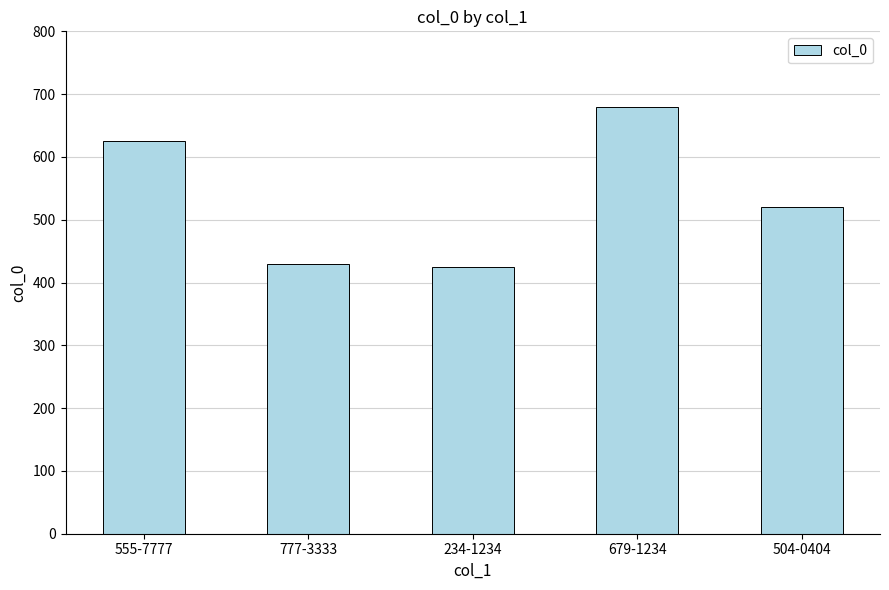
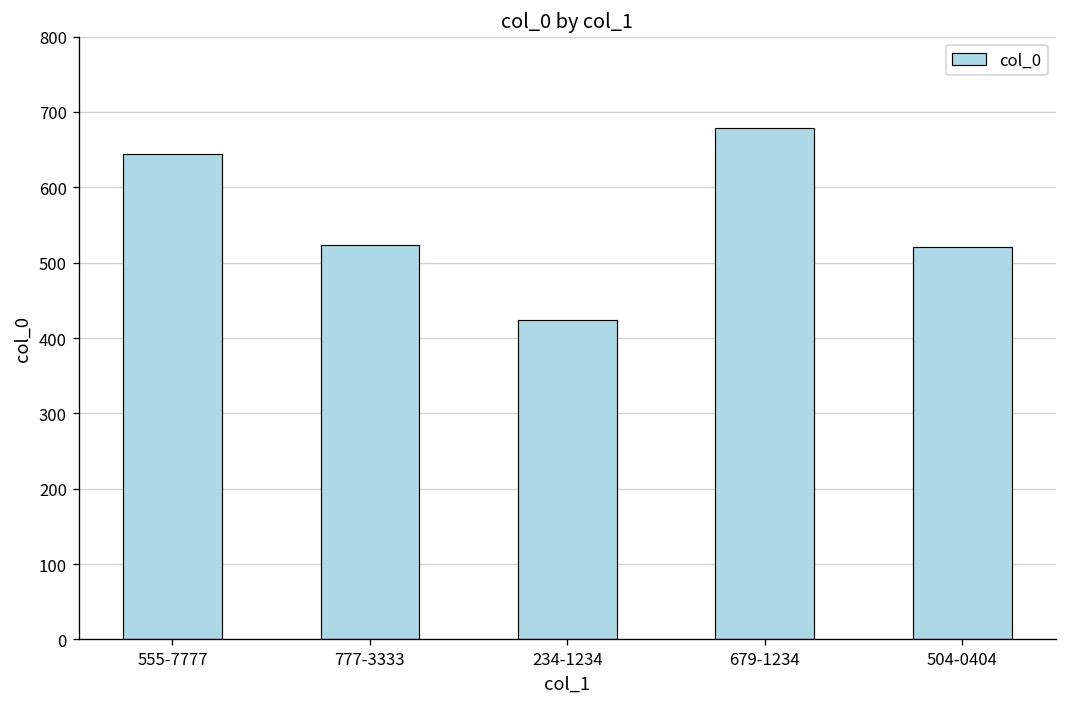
555-7777: 630 -> 640
777-3333: 430 -> 520
